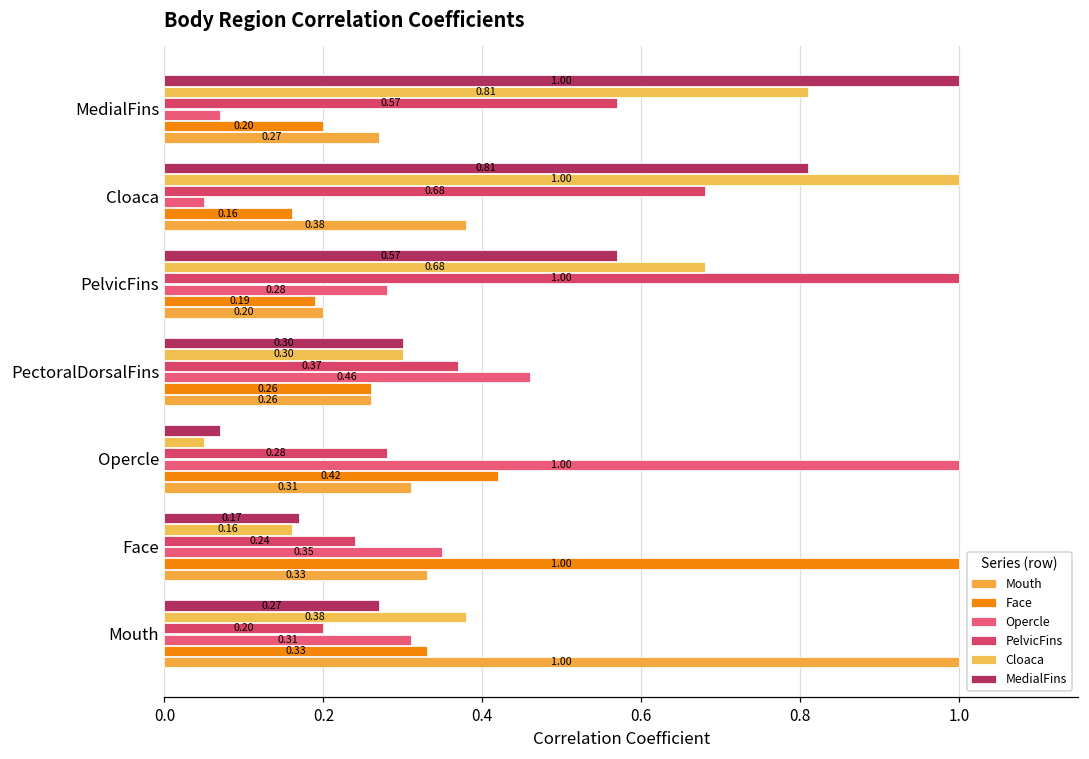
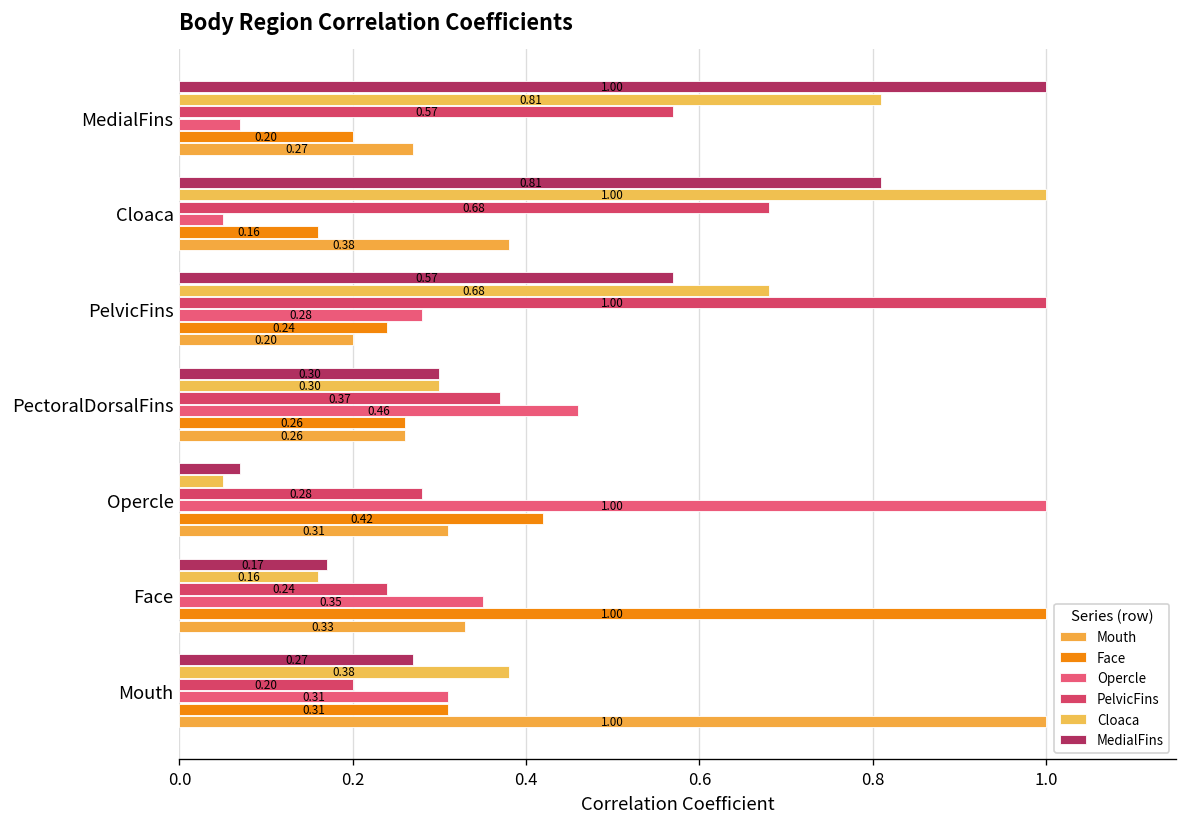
Face, PelvicFins: 0.19 -> 0.24
Face, Mouth: 0.33 -> 0.31
